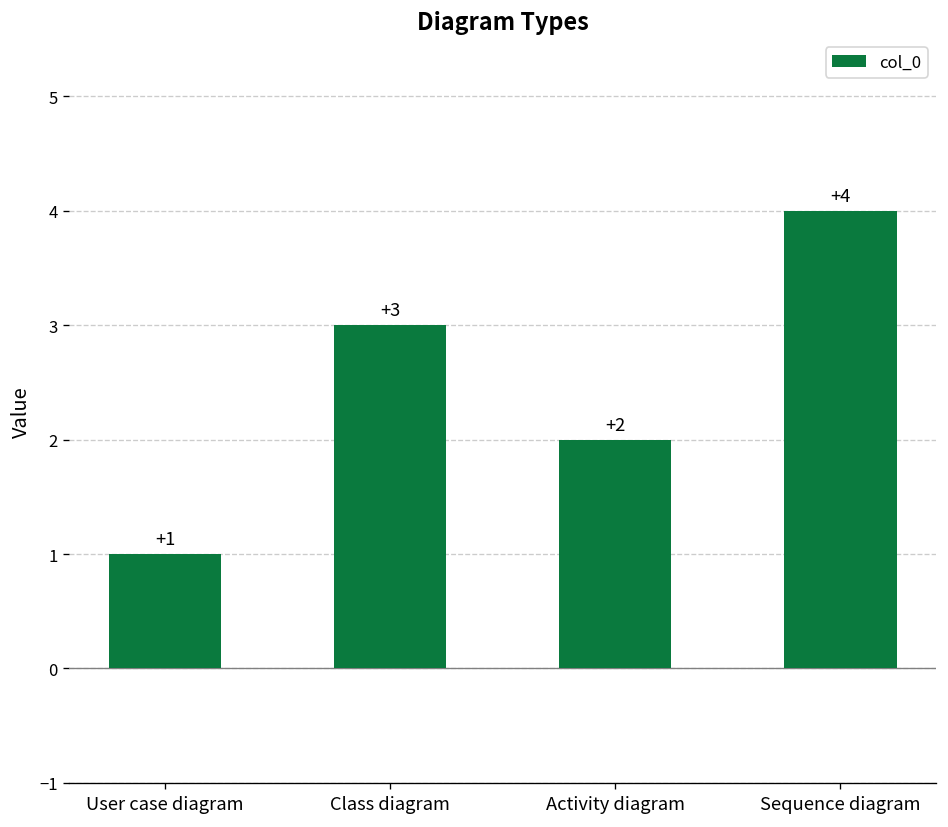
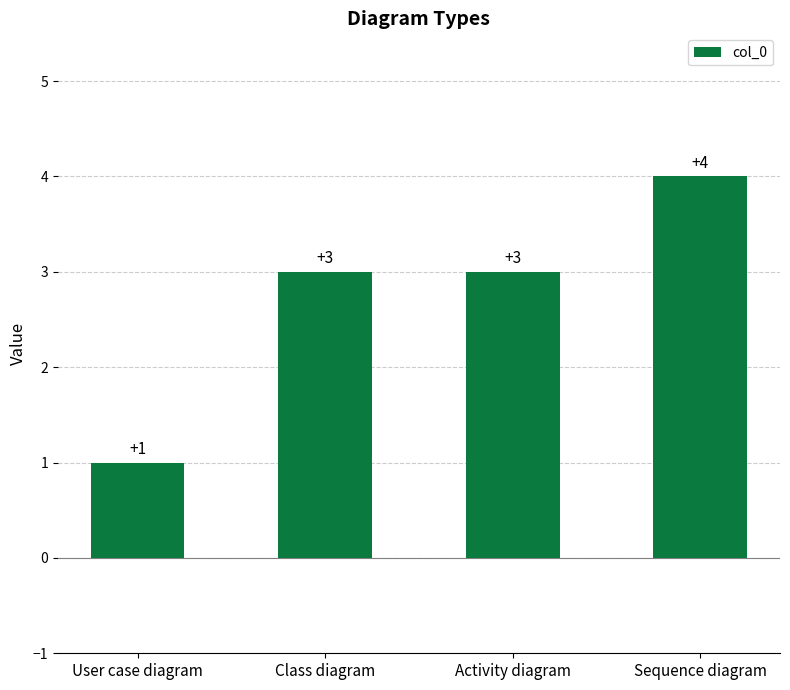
Activity diagram: +2 -> +3
